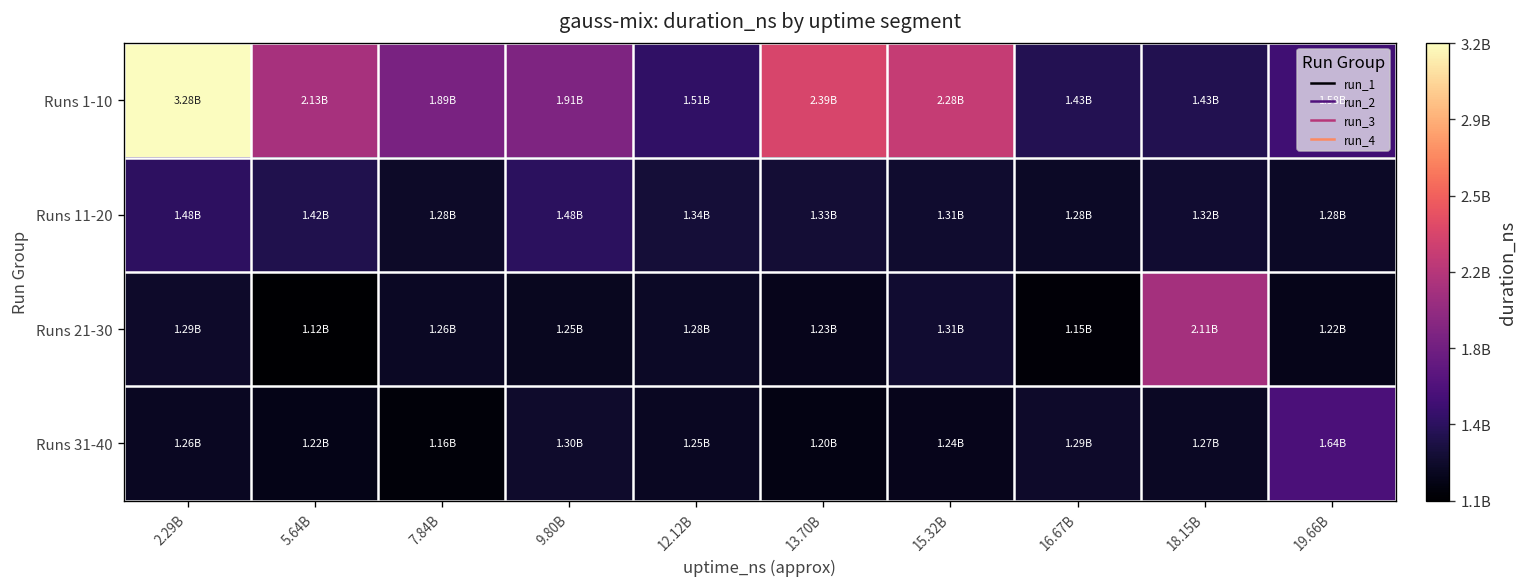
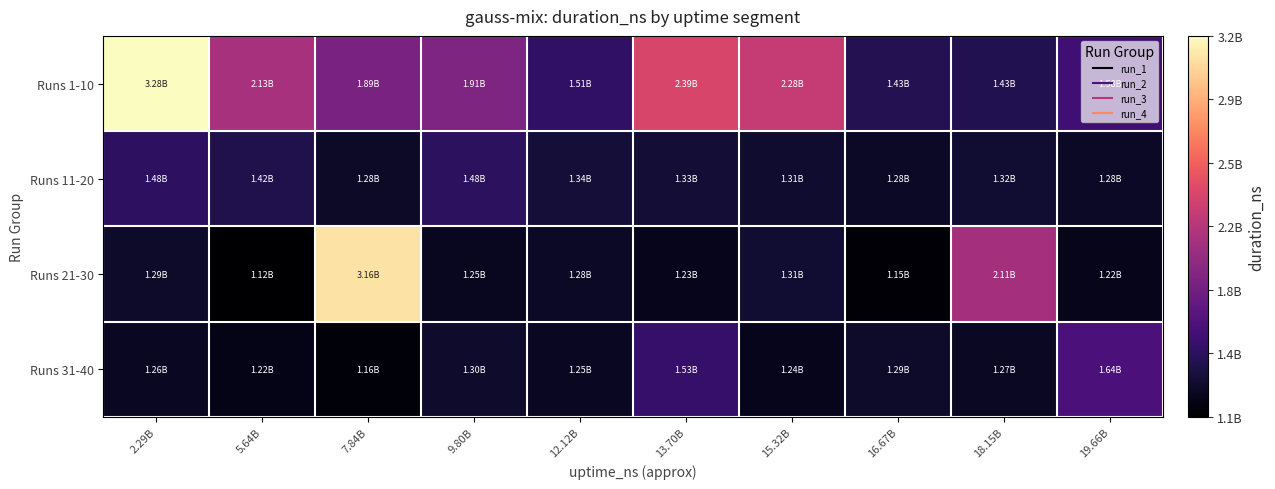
Runs 21-30, 7.84B: 1.26B -> 3.16B
Runs 31-40, 13.70B: 1.20B -> 1.53B
